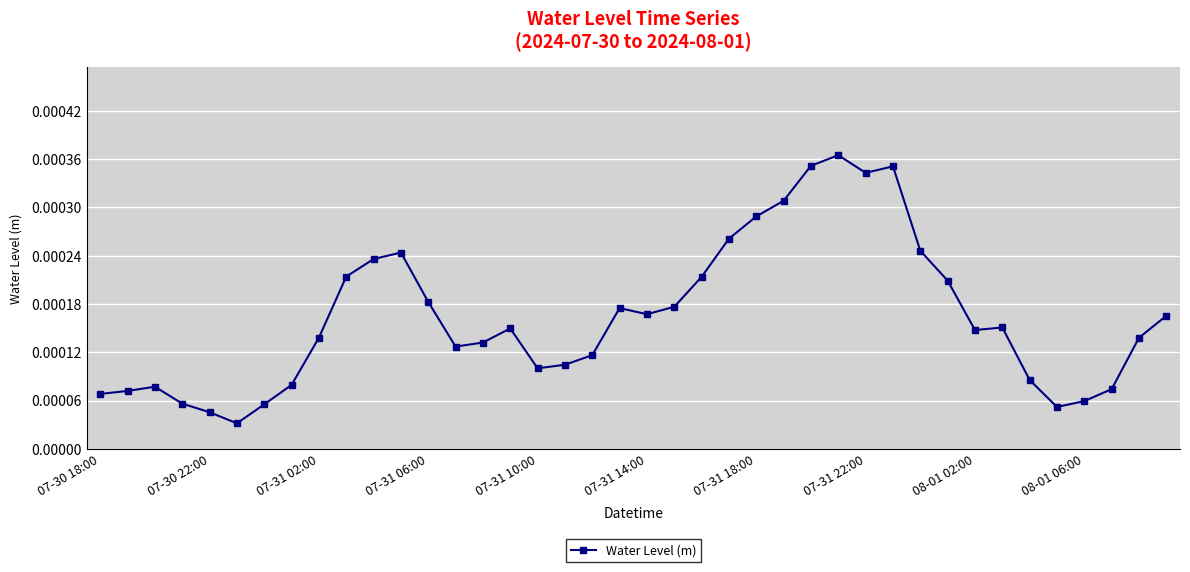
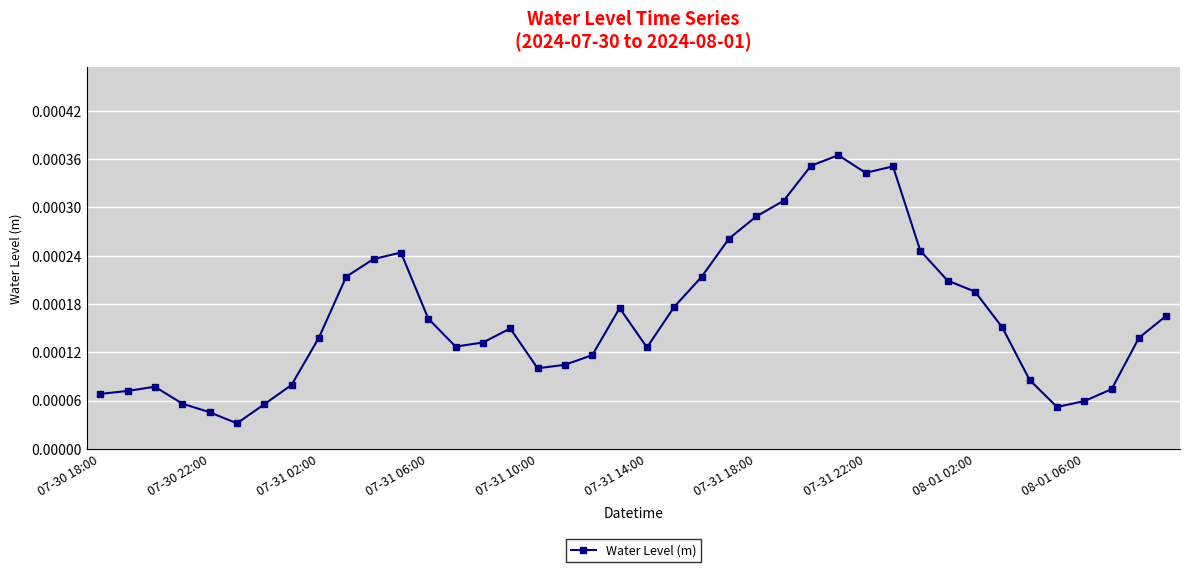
07-31 06:00: 0.00018 -> 0.00016
07-31 14:00: 0.00017 -> 0.00013
08-01 02:00: 0.00015 -> 0.00020
